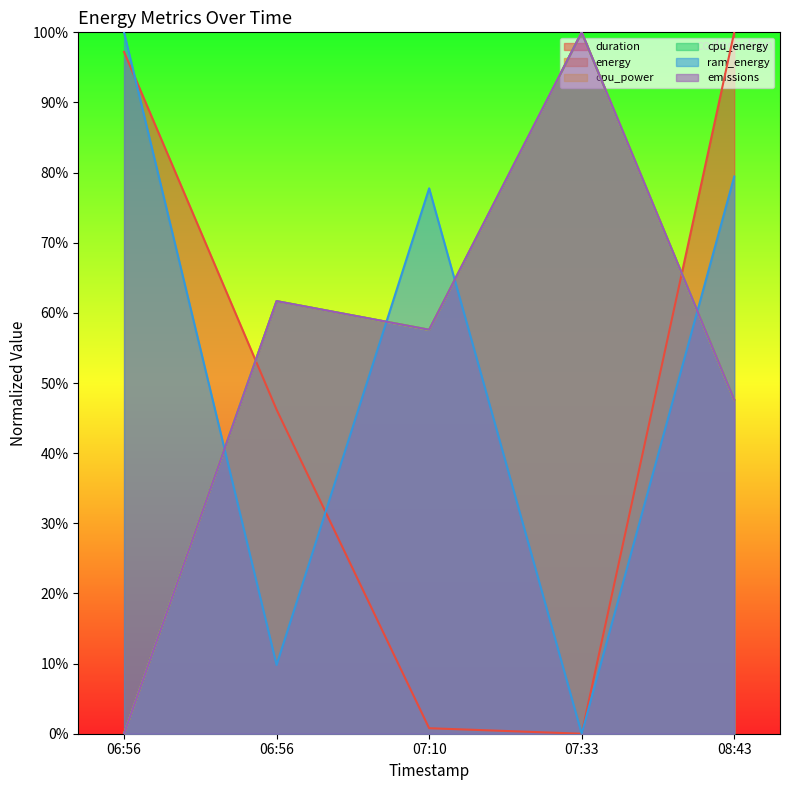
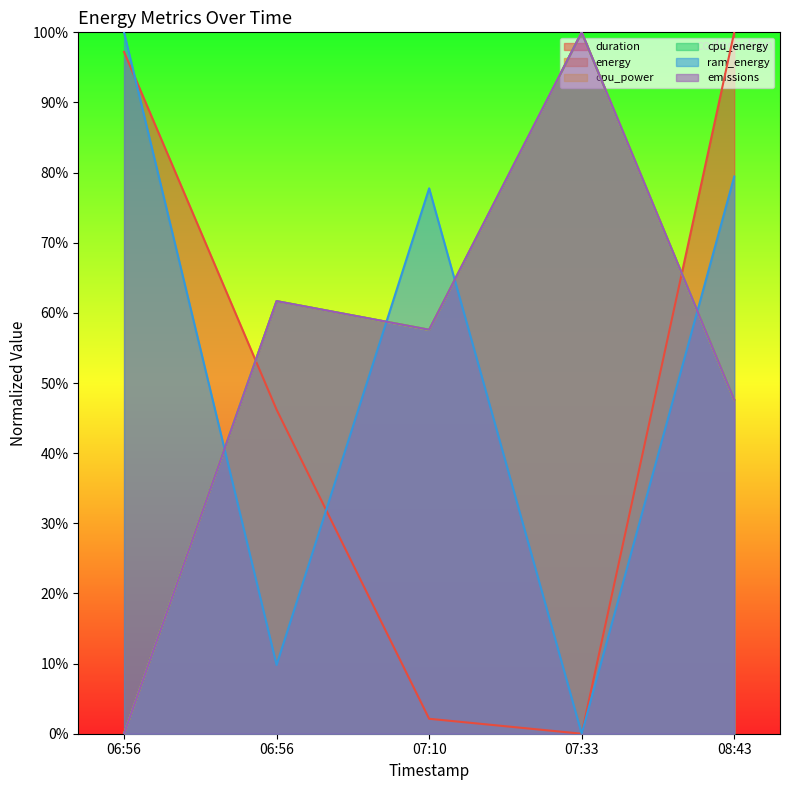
duration, 07:10: 1% -> 2%
